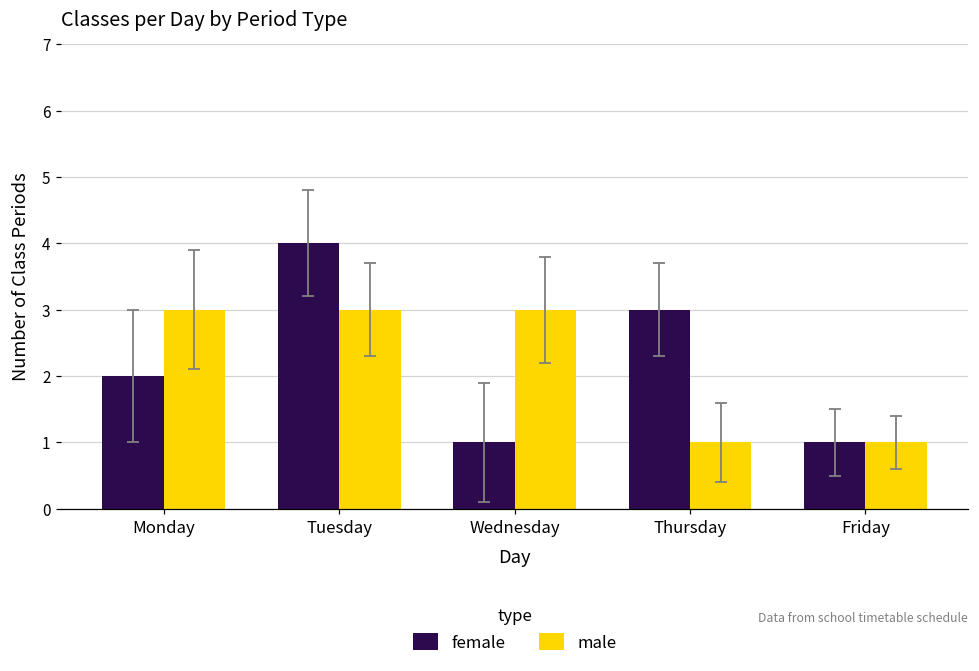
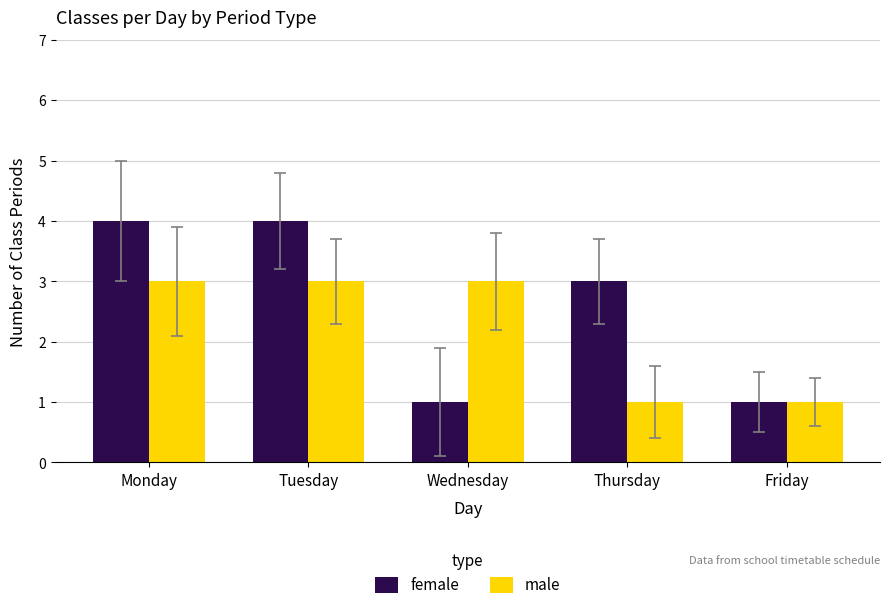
female, Monday: 2 -> 4
